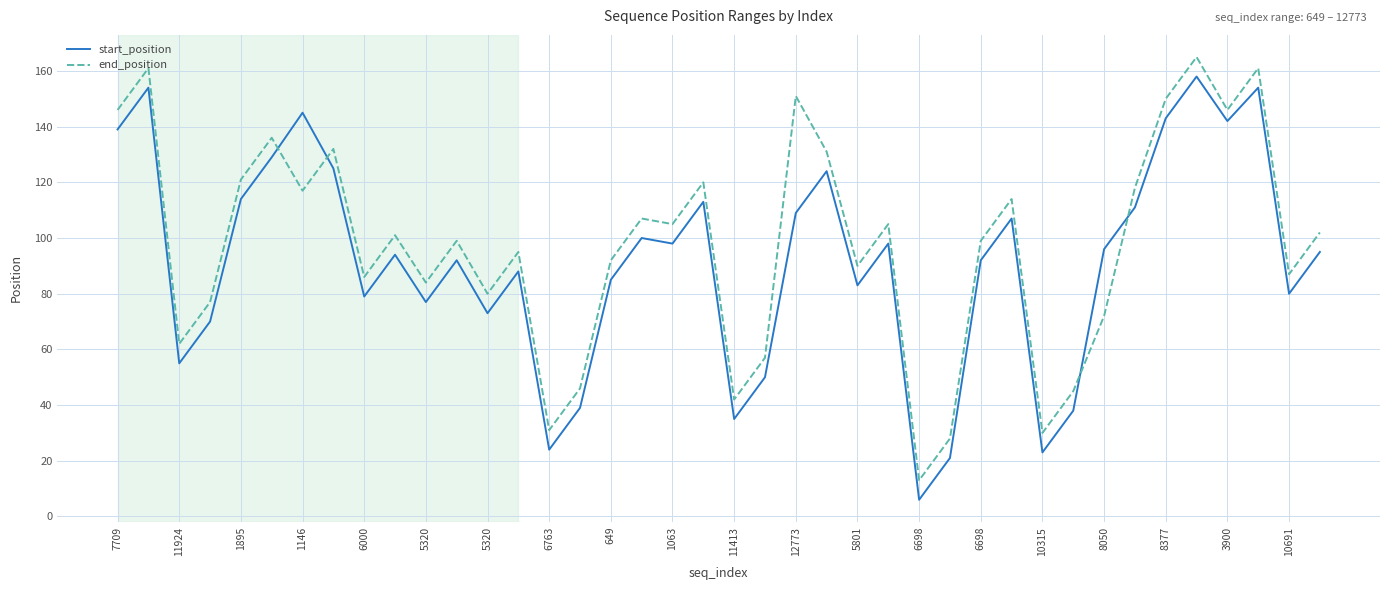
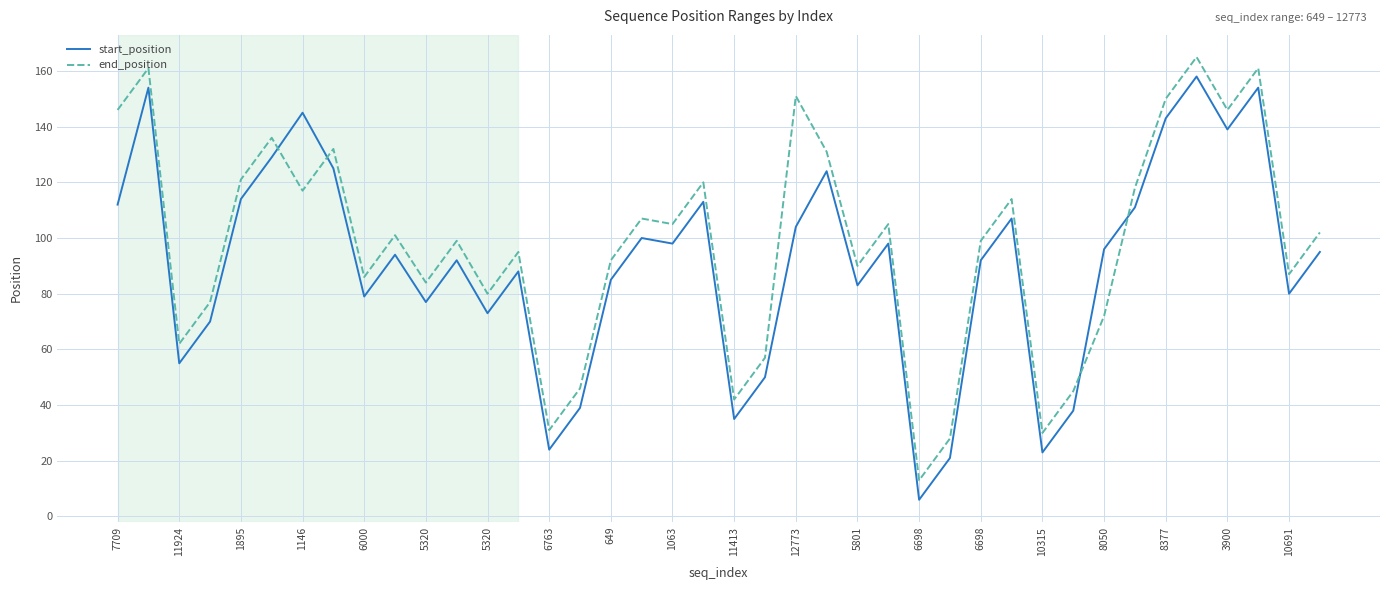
start_position, 7709: 139 -> 112
start_position, 12773: 109 -> 104
start_position, 3900: 142 -> 139
